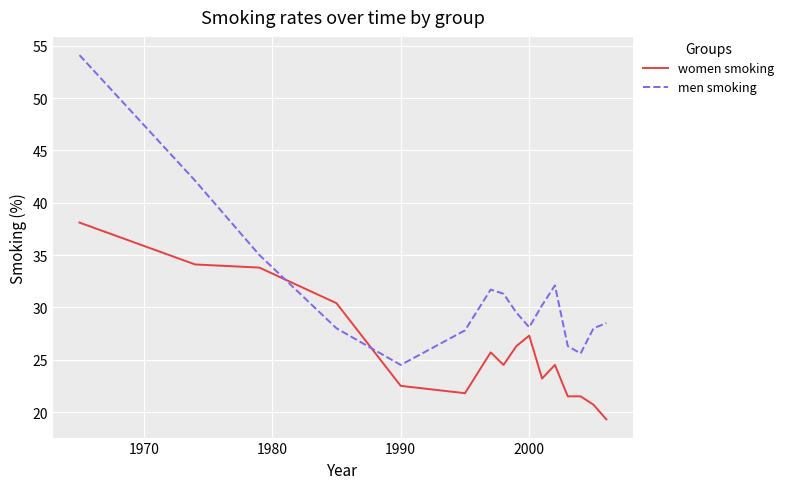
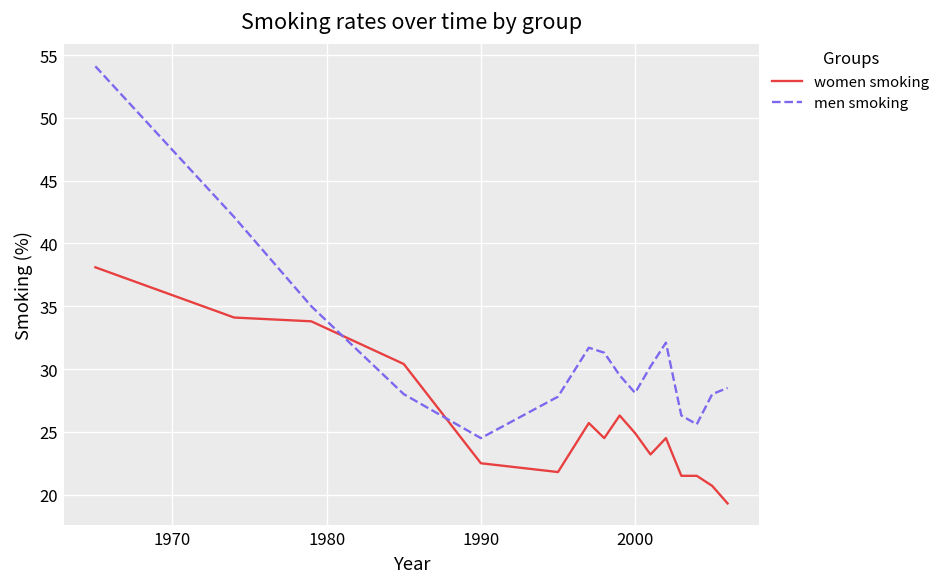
women smoking, 2000: 27.3 -> 24.9
